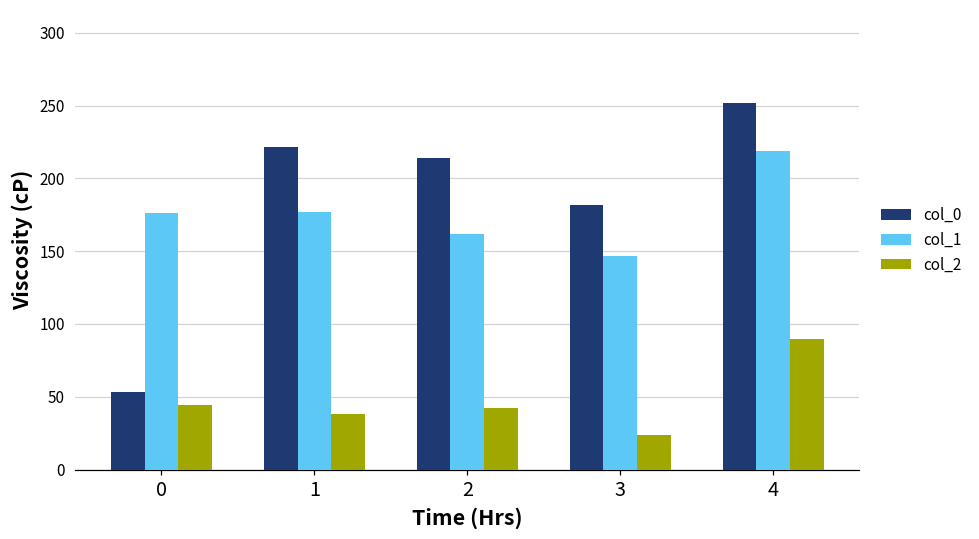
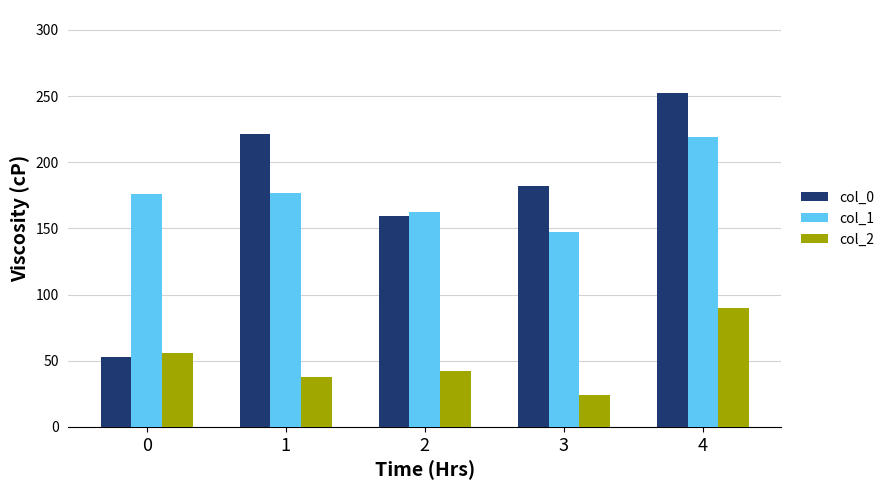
col_2, 0: 45 -> 56
col_0, 2: 214 -> 159
